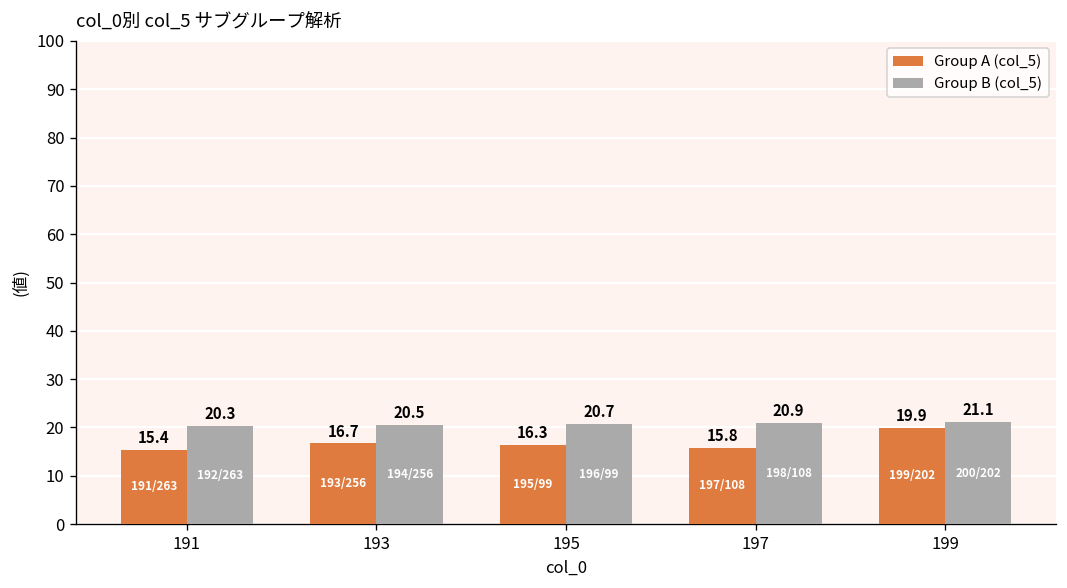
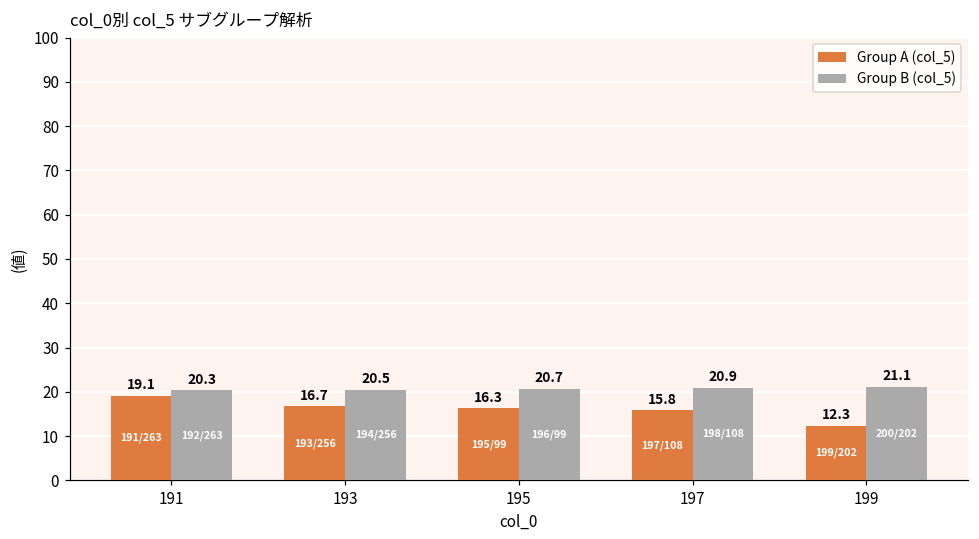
Group A (col_5), 191: 15.4 -> 19.1
Group A (col_5), 199: 19.9 -> 12.3
